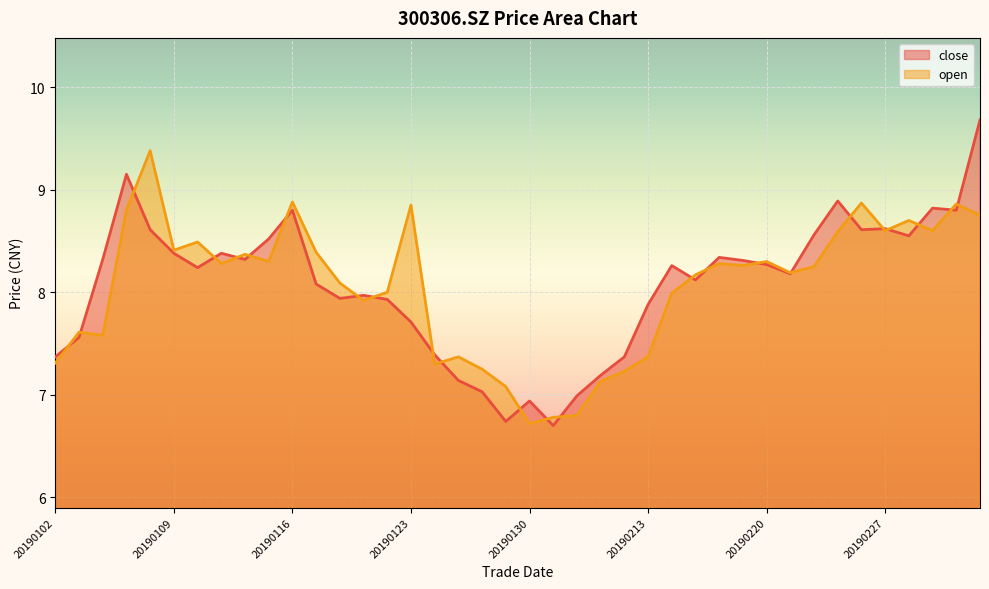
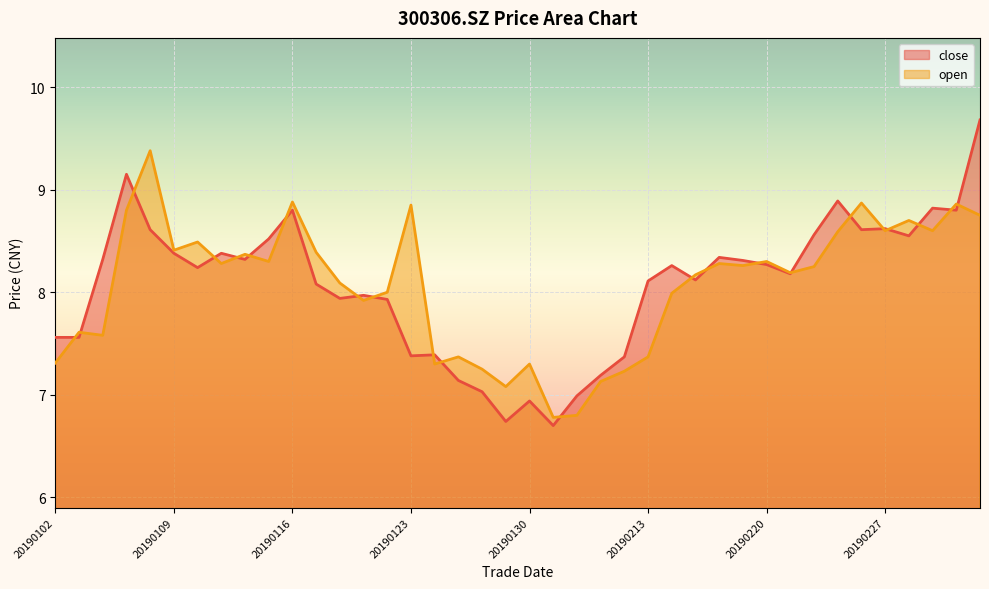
close, 20190102: 7.37 -> 7.56
close, 20190123: 7.71 -> 7.38
open, 20190130: 6.72 -> 7.30
close, 20190213: 7.88 -> 8.11
